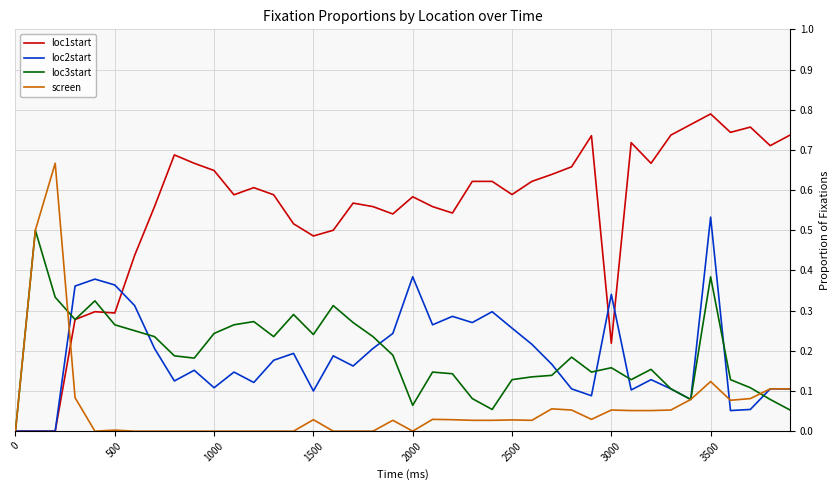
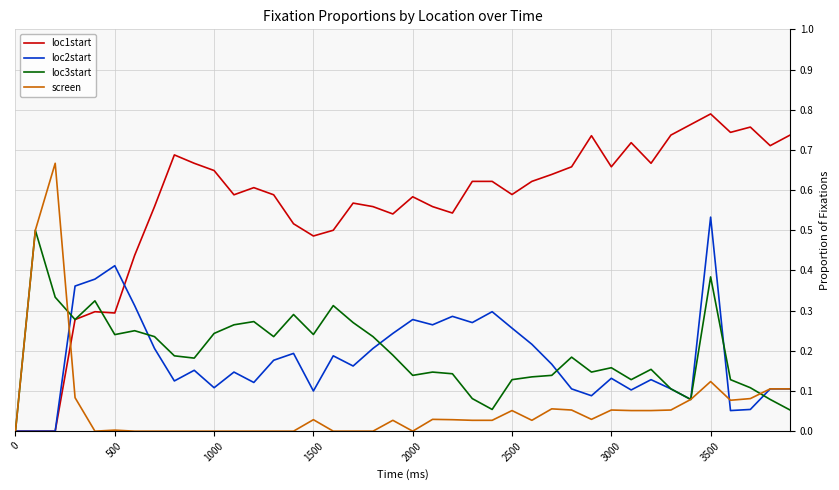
loc2start, 500: 0.36 -> 0.41
loc3start, 500: 0.26 -> 0.24
loc2start, 2000: 0.38 -> 0.28
loc3start, 2000: 0.06 -> 0.14
screen, 2500: 0.03 -> 0.05
loc1start, 3000: 0.22 -> 0.66
loc2start, 3000: 0.34 -> 0.13
